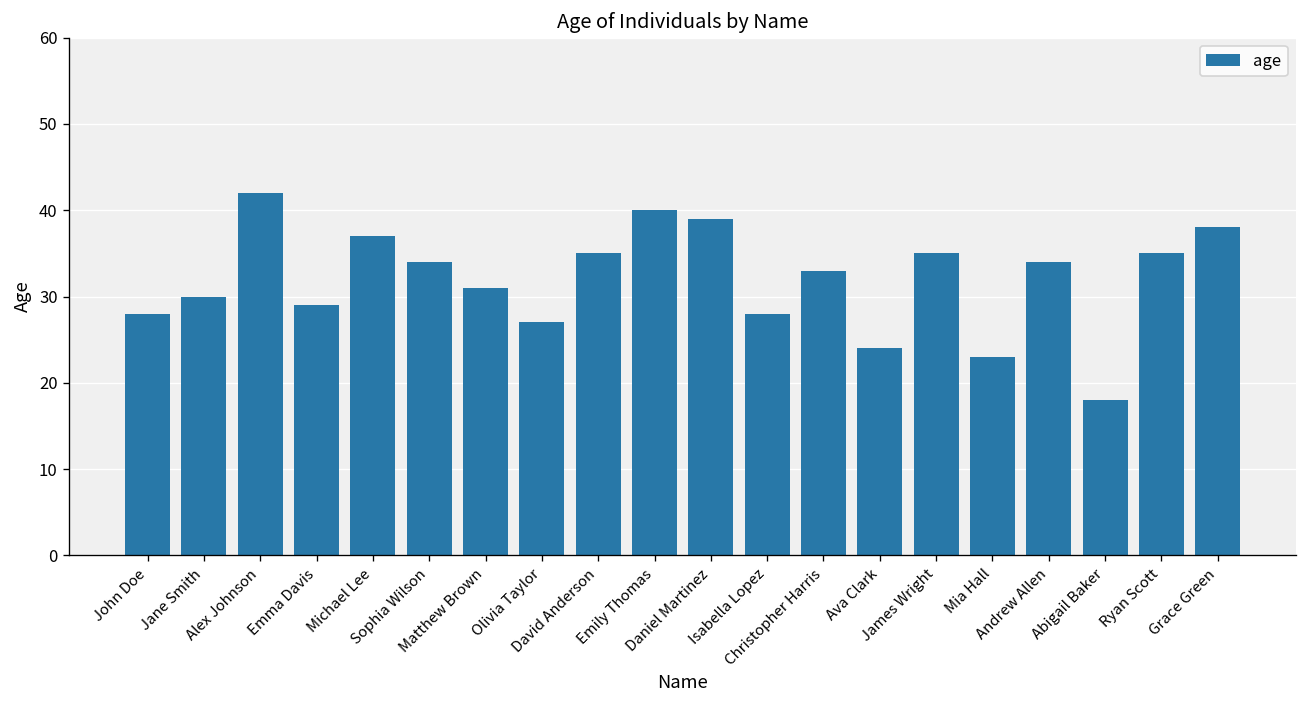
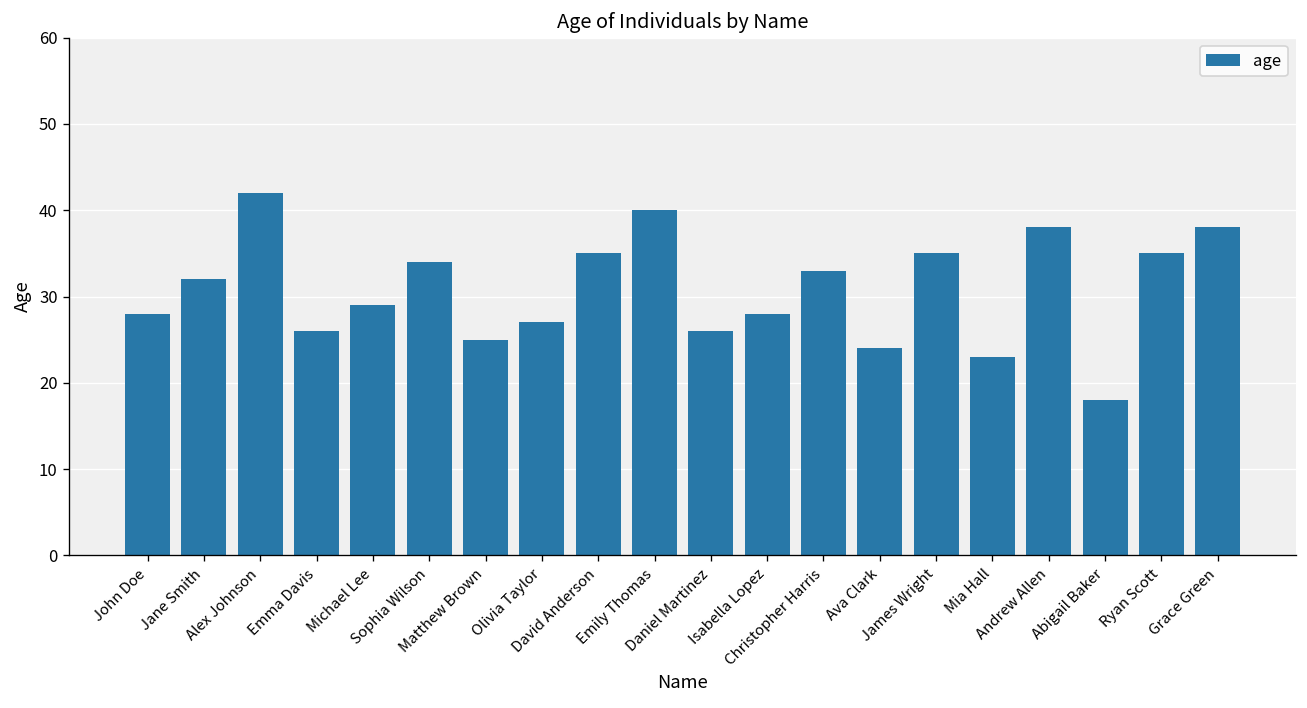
Jane Smith: 30 -> 32
Emma Davis: 29 -> 26
Michael Lee: 37 -> 29
Matthew Brown: 31 -> 25
Daniel Martinez: 39 -> 26
Andrew Allen: 34 -> 38
